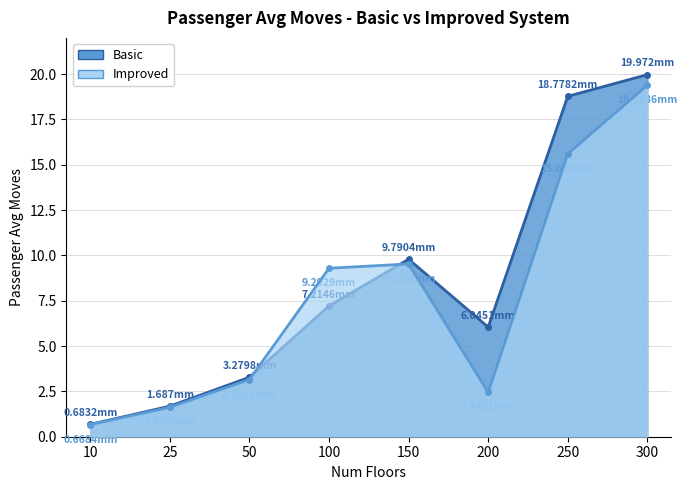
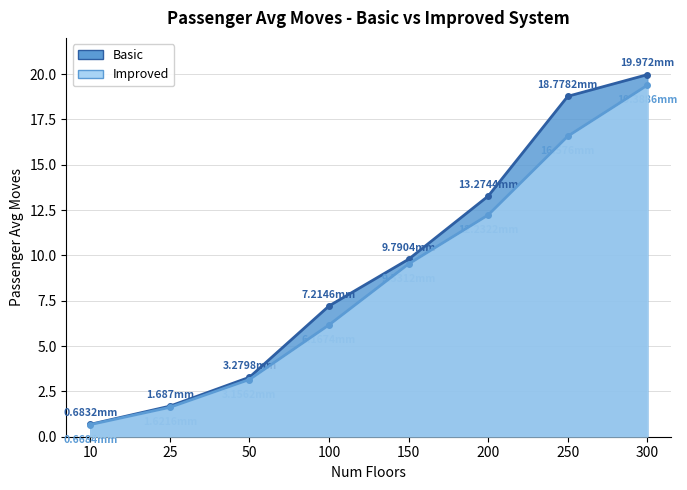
Improved, 100: 9.2929 -> 6.1674
Basic, 200: 6.0451 -> 13.2744
Improved, 200: 2.4 -> 12.2
Improved, 250: 15.602 -> 16.576
